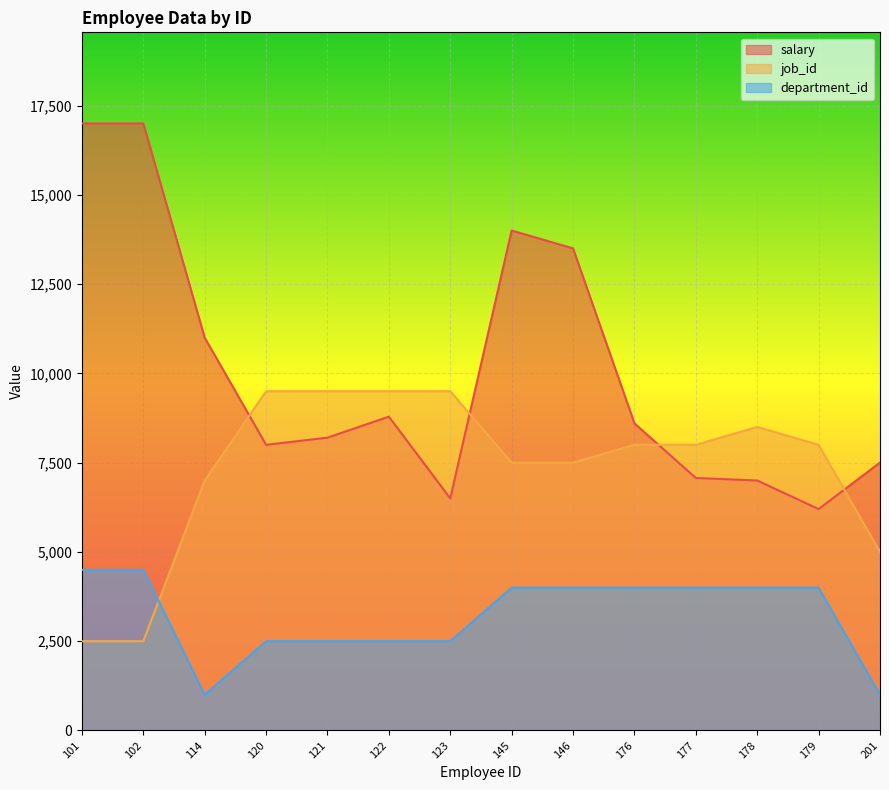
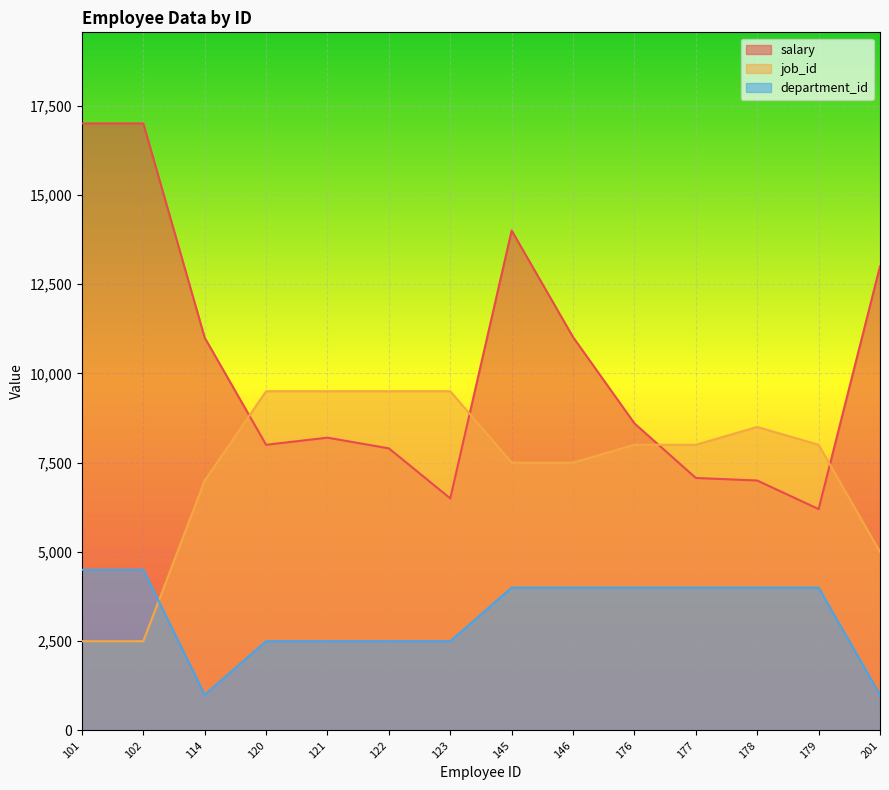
salary, 122: 8,800 -> 7,900
salary, 146: 13,500 -> 11,000
salary, 201: 7,500 -> 13,000
